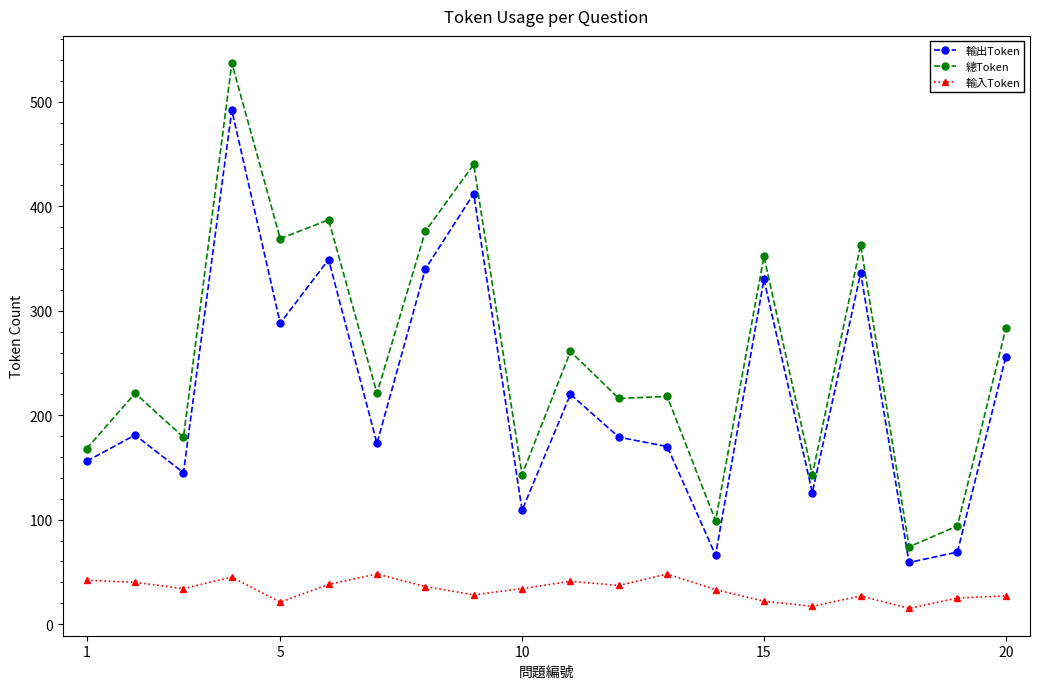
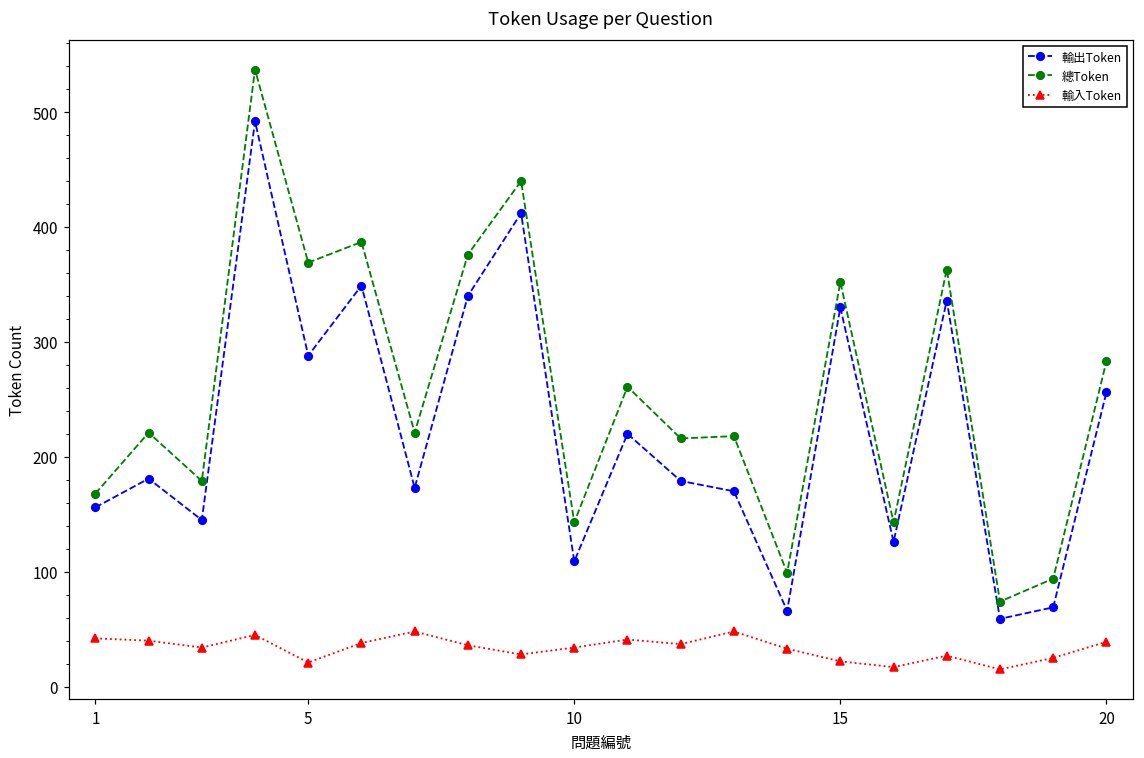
輸入Token, 20: 27 -> 39
